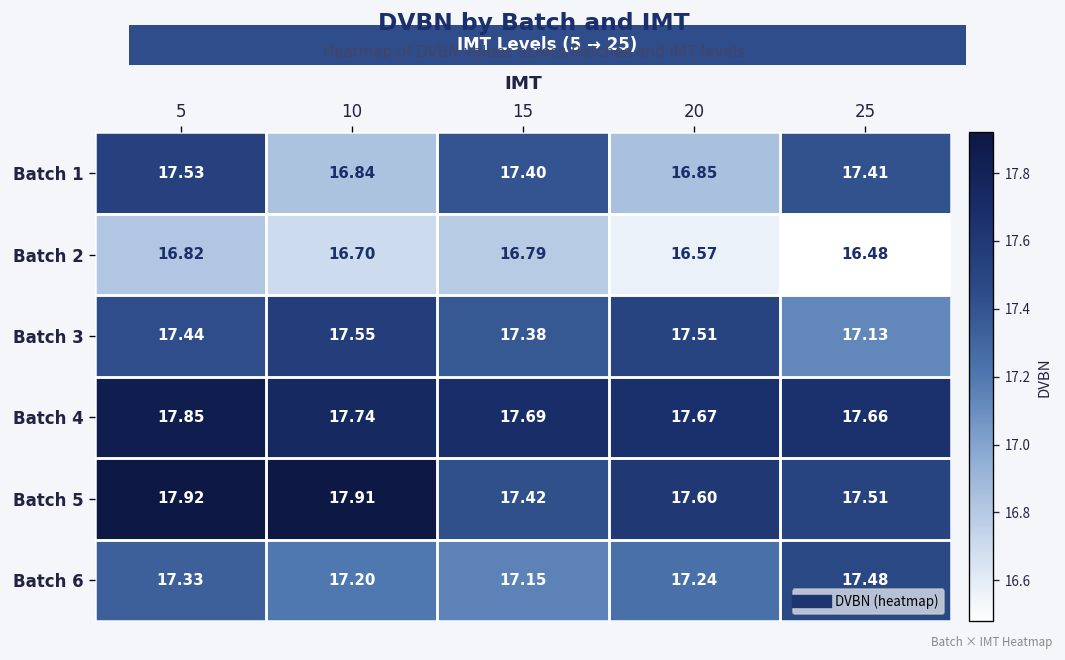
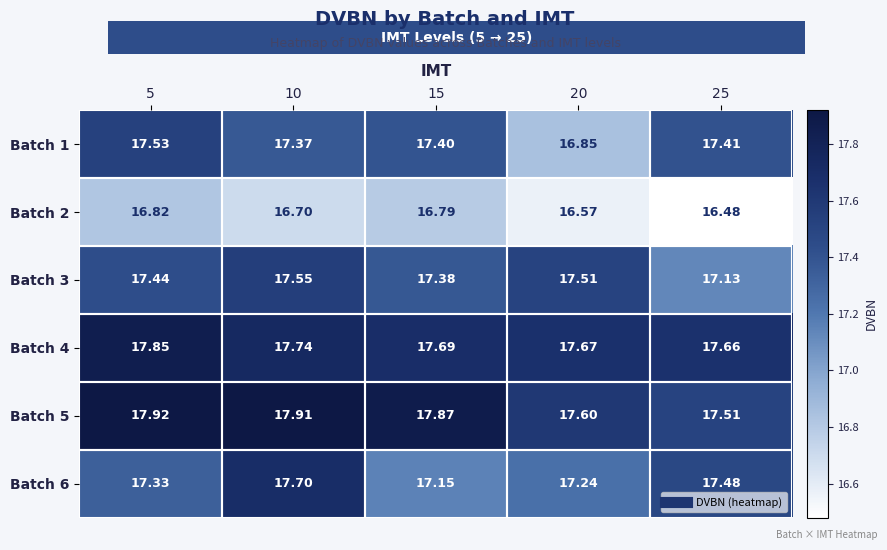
Batch 1, 10: 16.84 -> 17.37
Batch 5, 15: 17.42 -> 17.87
Batch 6, 10: 17.20 -> 17.70
